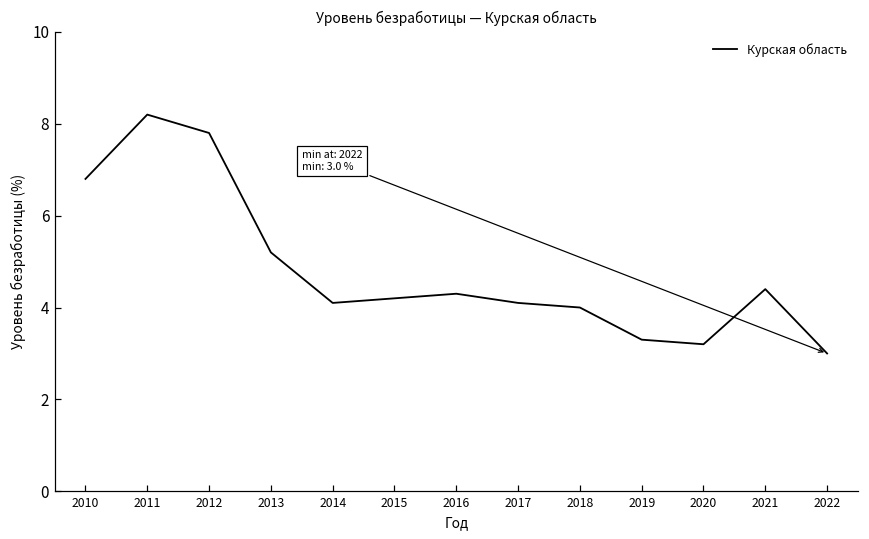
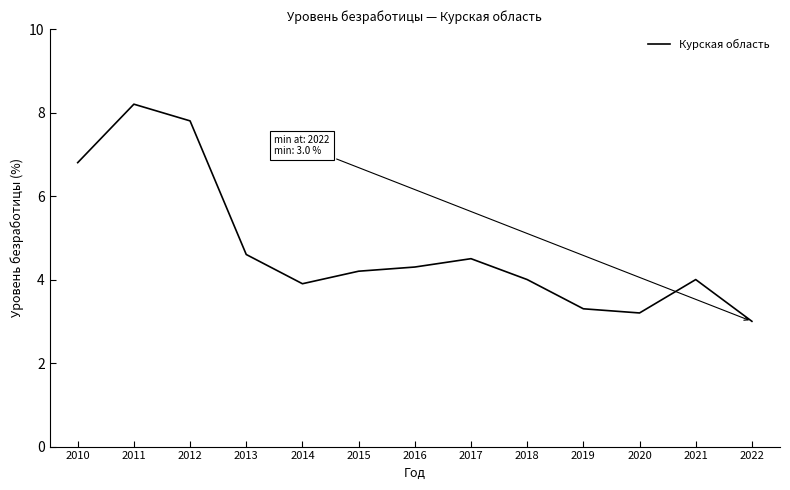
2013: 5.2 -> 4.6
2014: 4.1 -> 3.9
2017: 4.1 -> 4.5
2021: 4.4 -> 4.0
